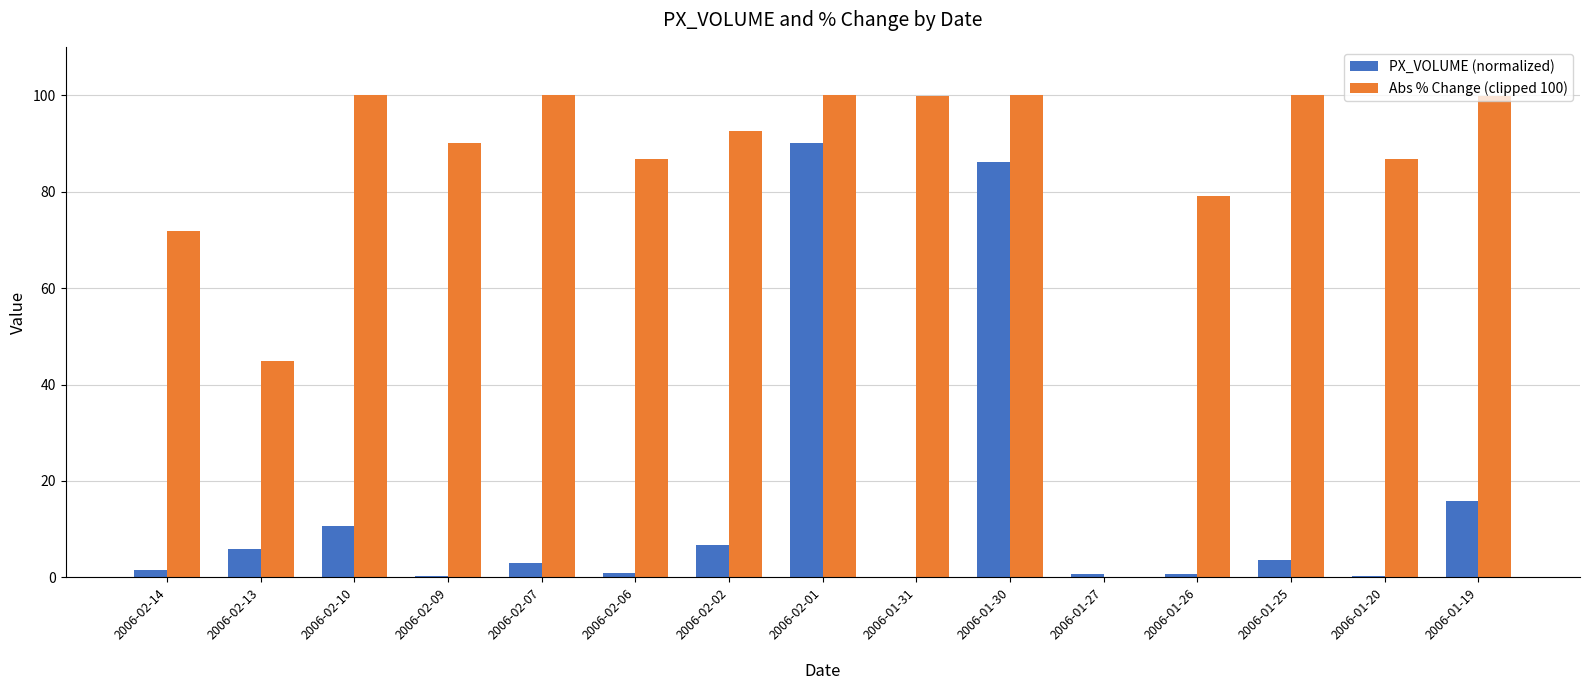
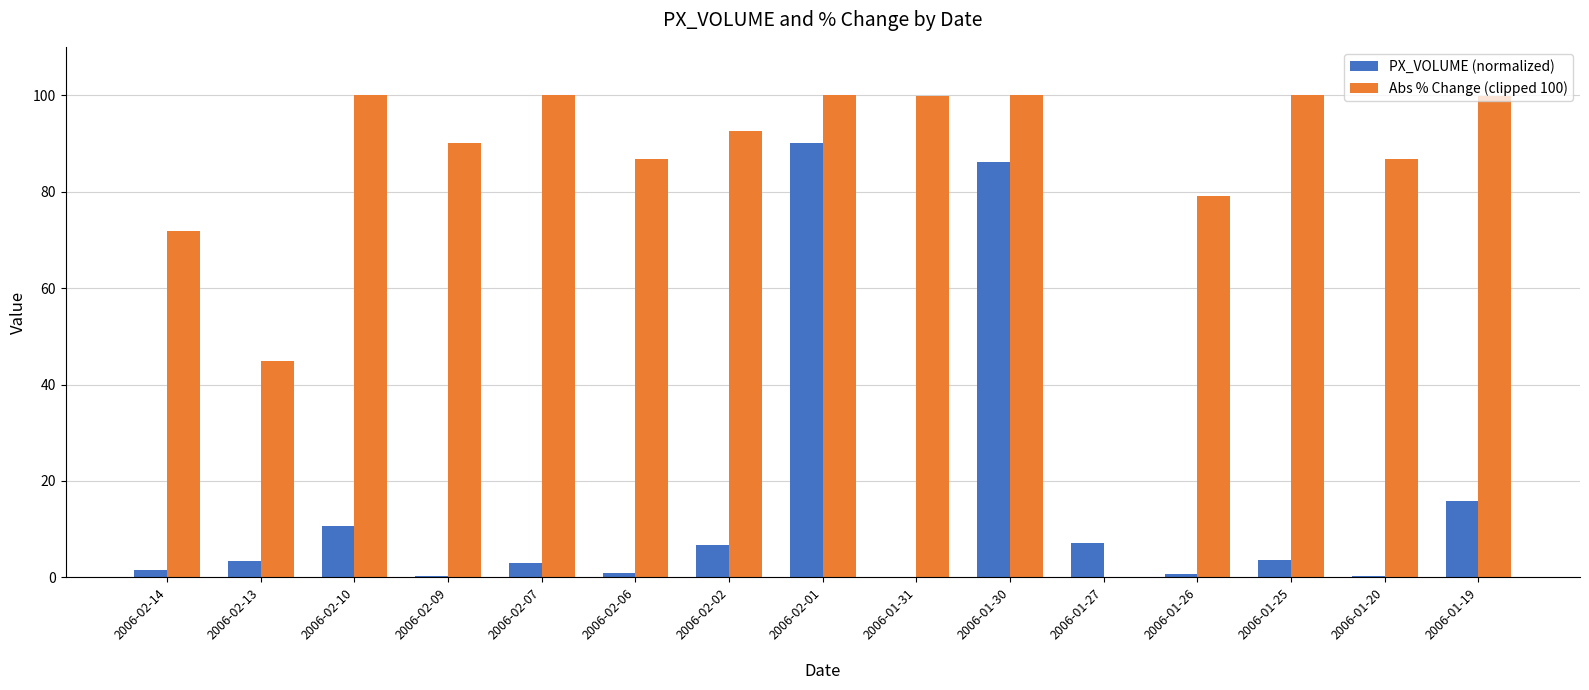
PX_VOLUME (normalized), 2006-02-13: 6 -> 4
PX_VOLUME (normalized), 2006-01-27: 1 -> 7
